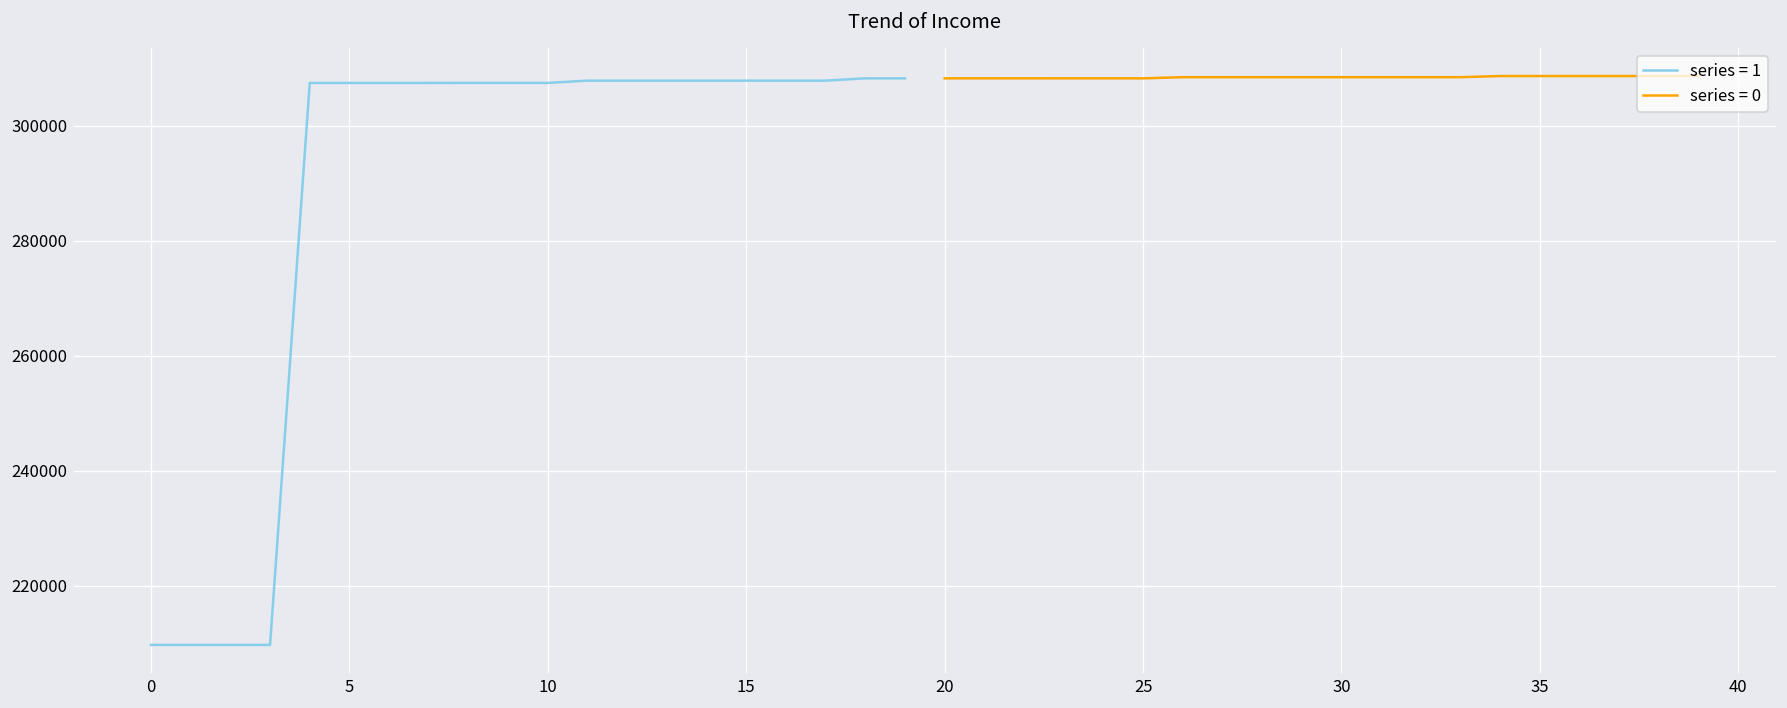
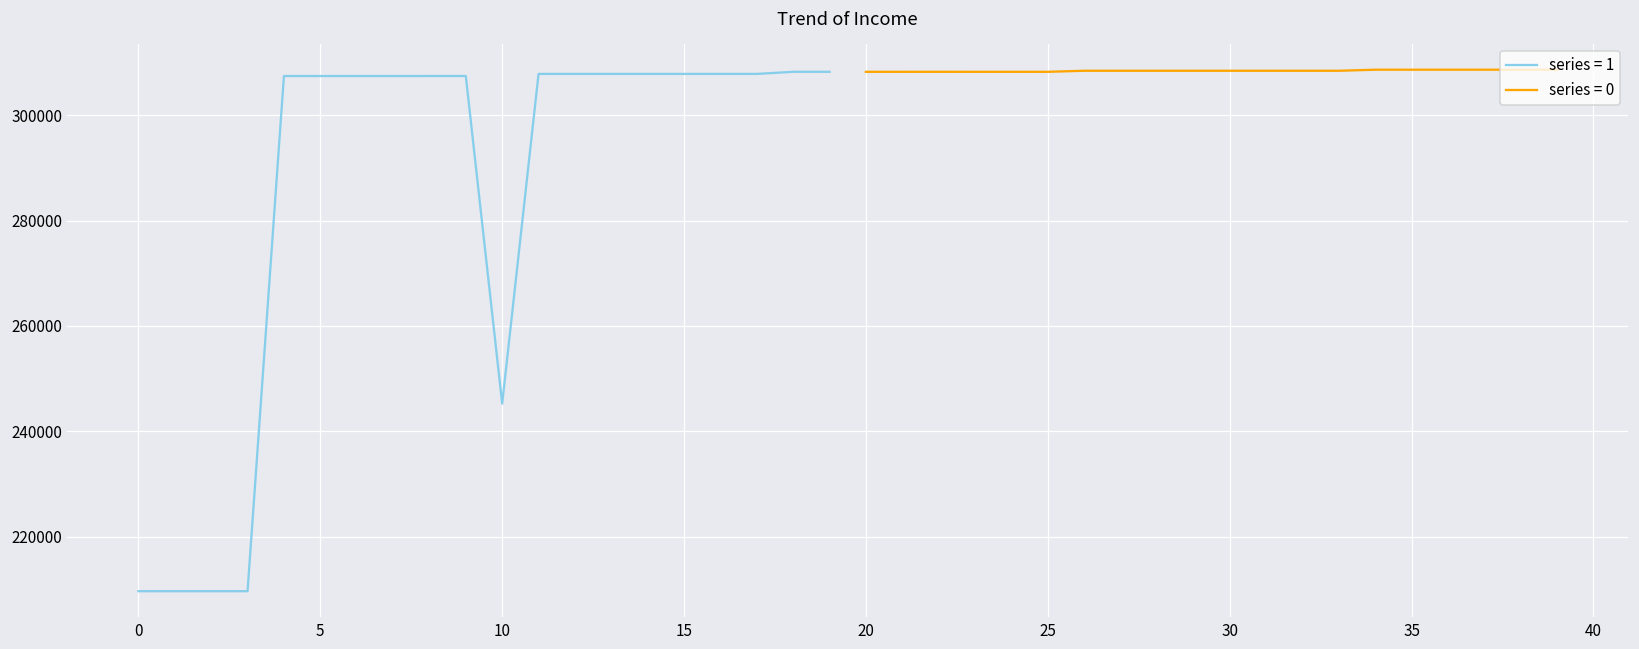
series = 1, 10: 307000 -> 245000
